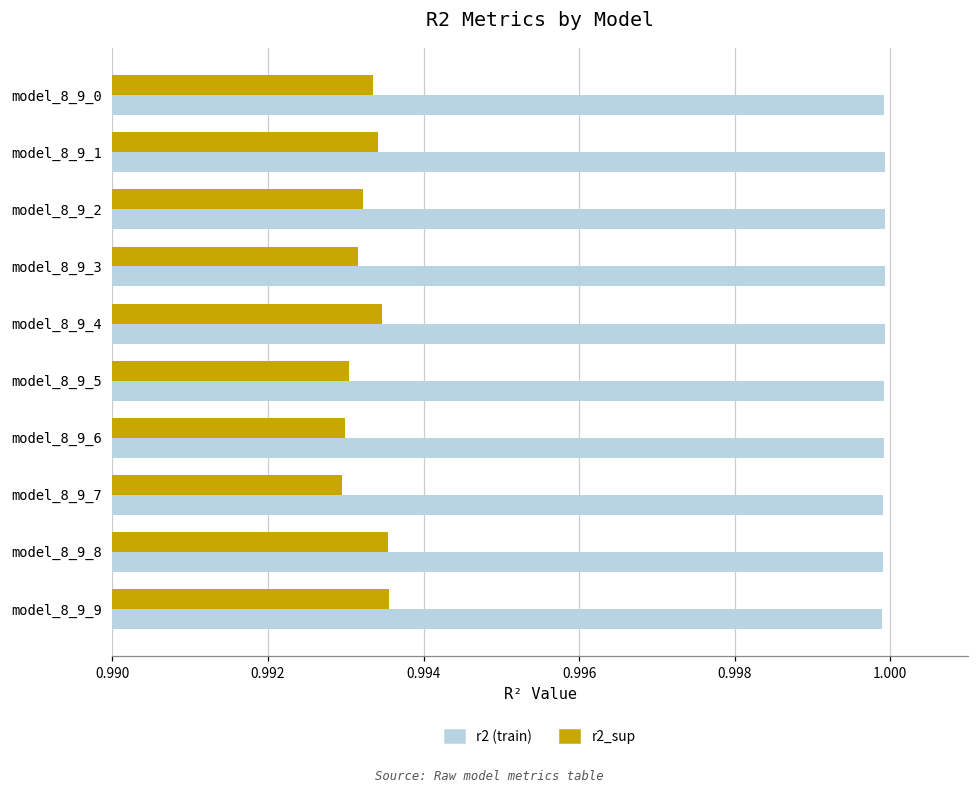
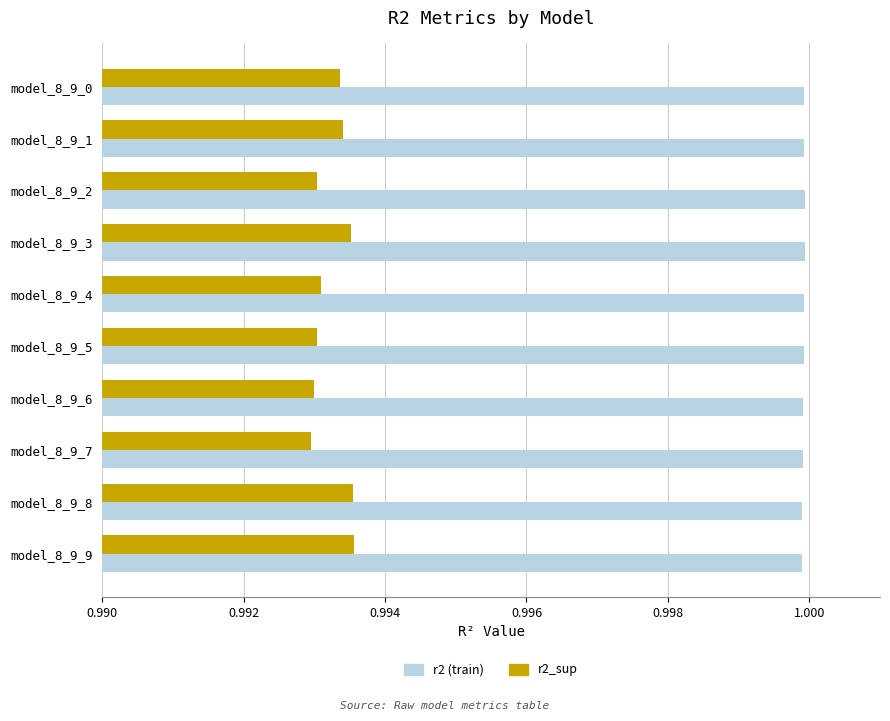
r2_sup, model_8_9_2: 0.9932 -> 0.9930
r2_sup, model_8_9_3: 0.9932 -> 0.9935
r2_sup, model_8_9_4: 0.9935 -> 0.9931
